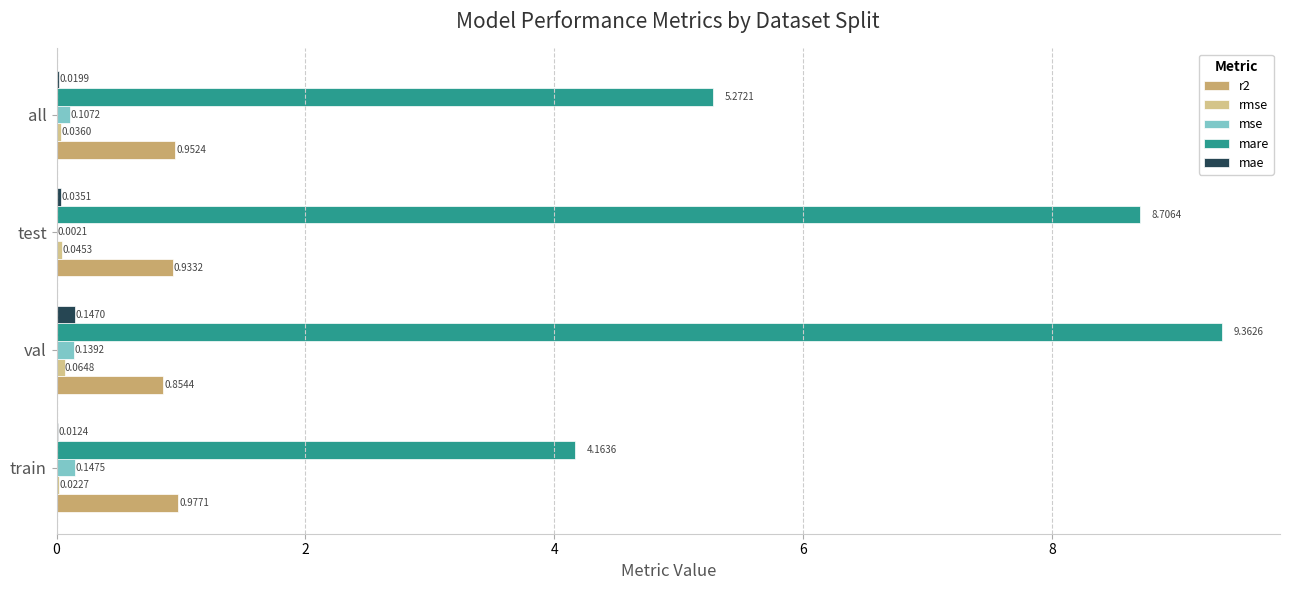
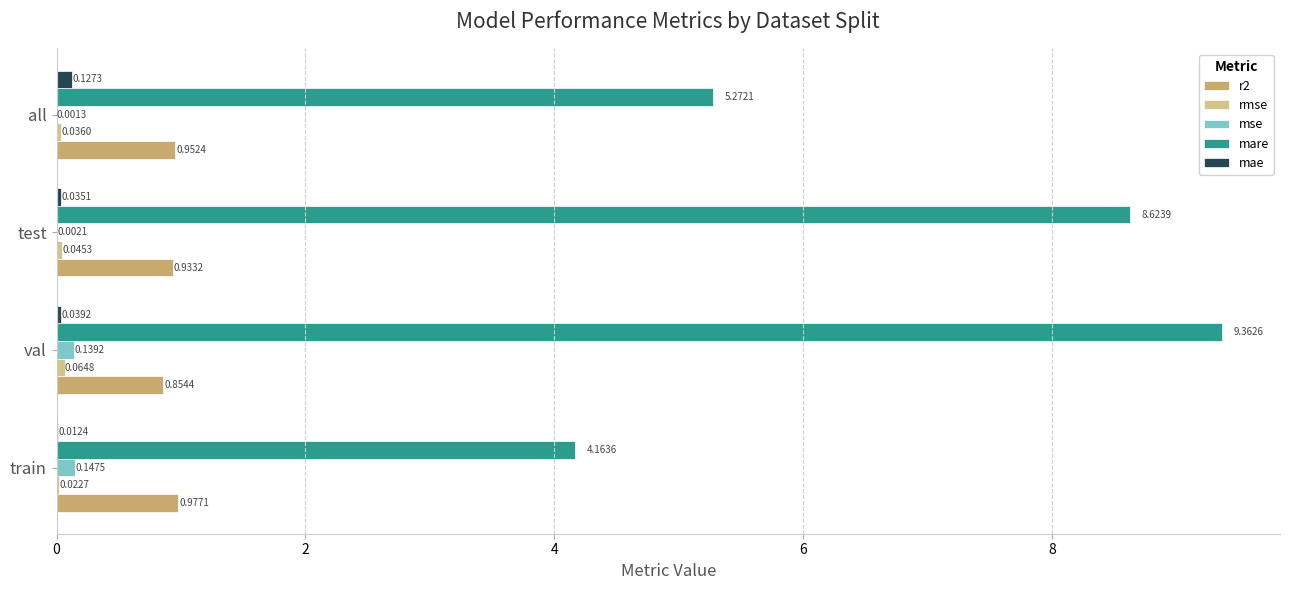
mae, all: 0.0199 -> 0.1273
mse, all: 0.1072 -> 0.0013
mare, test: 8.7064 -> 8.6239
mae, val: 0.1470 -> 0.0392
